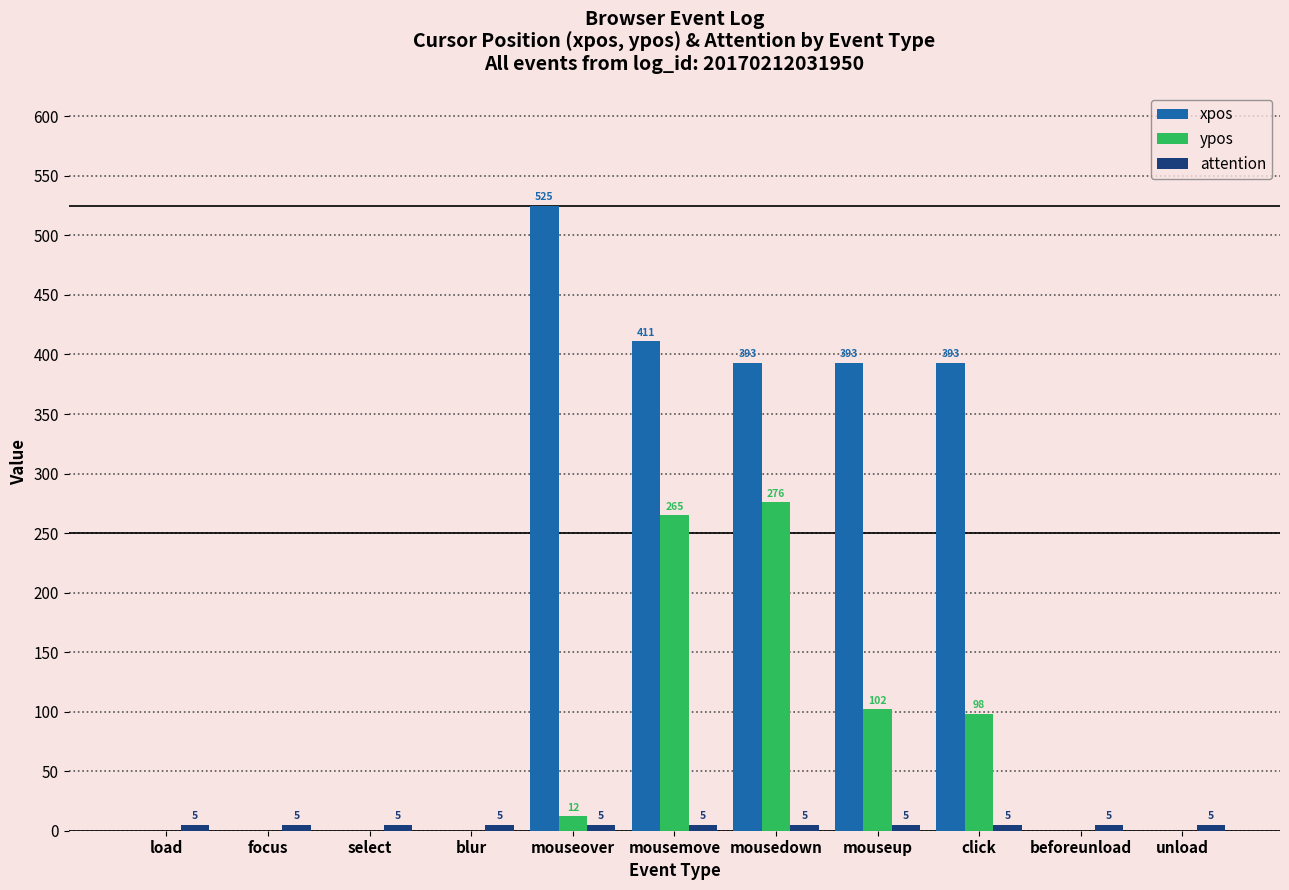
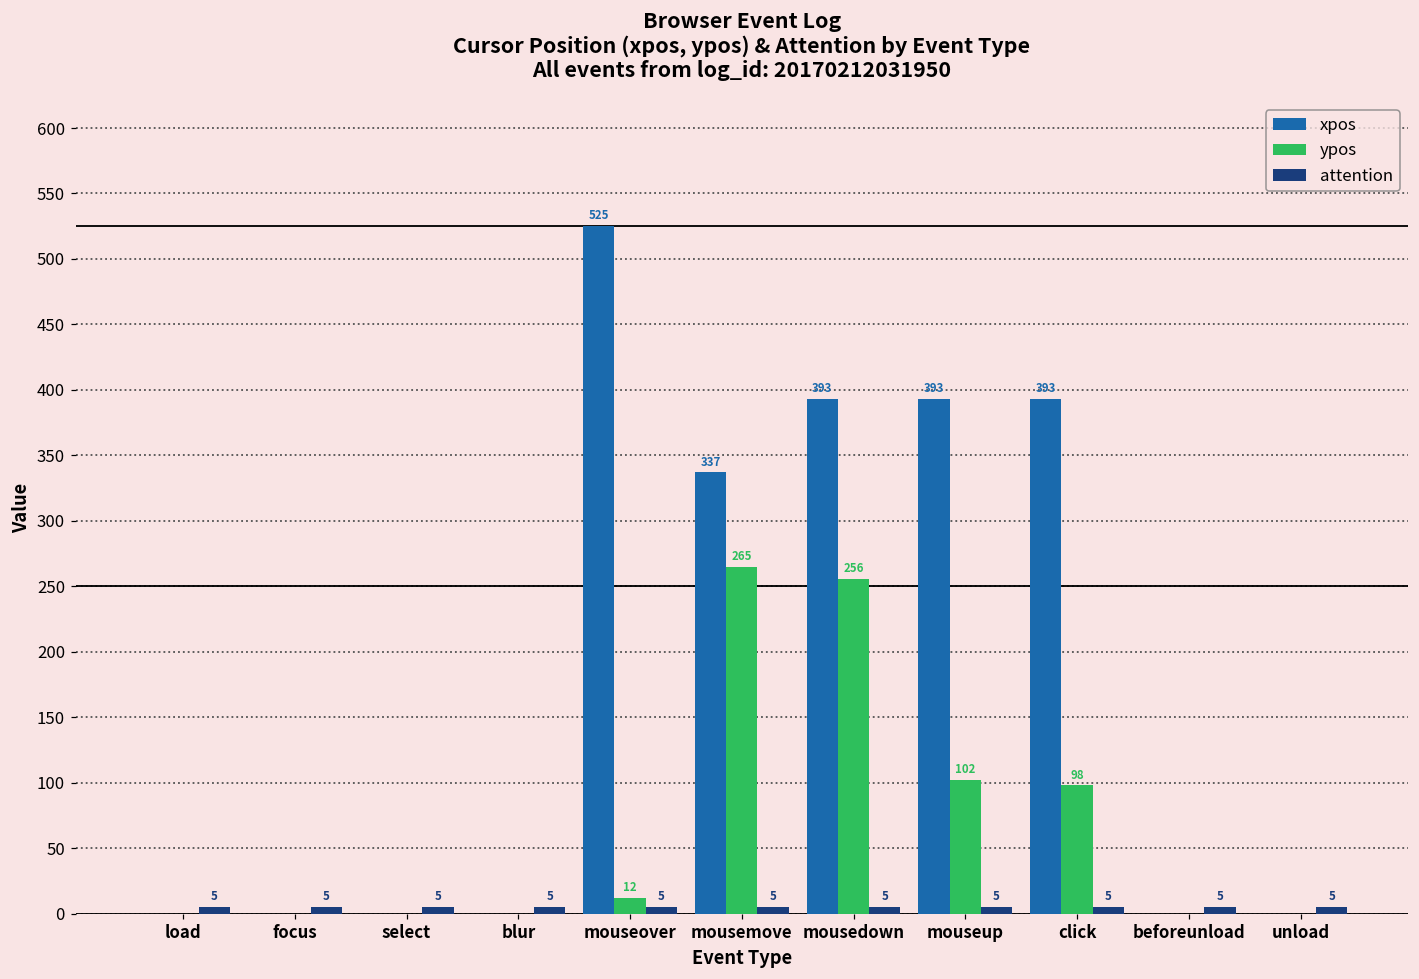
xpos, mousemove: 411 -> 337
ypos, mousedown: 276 -> 256
